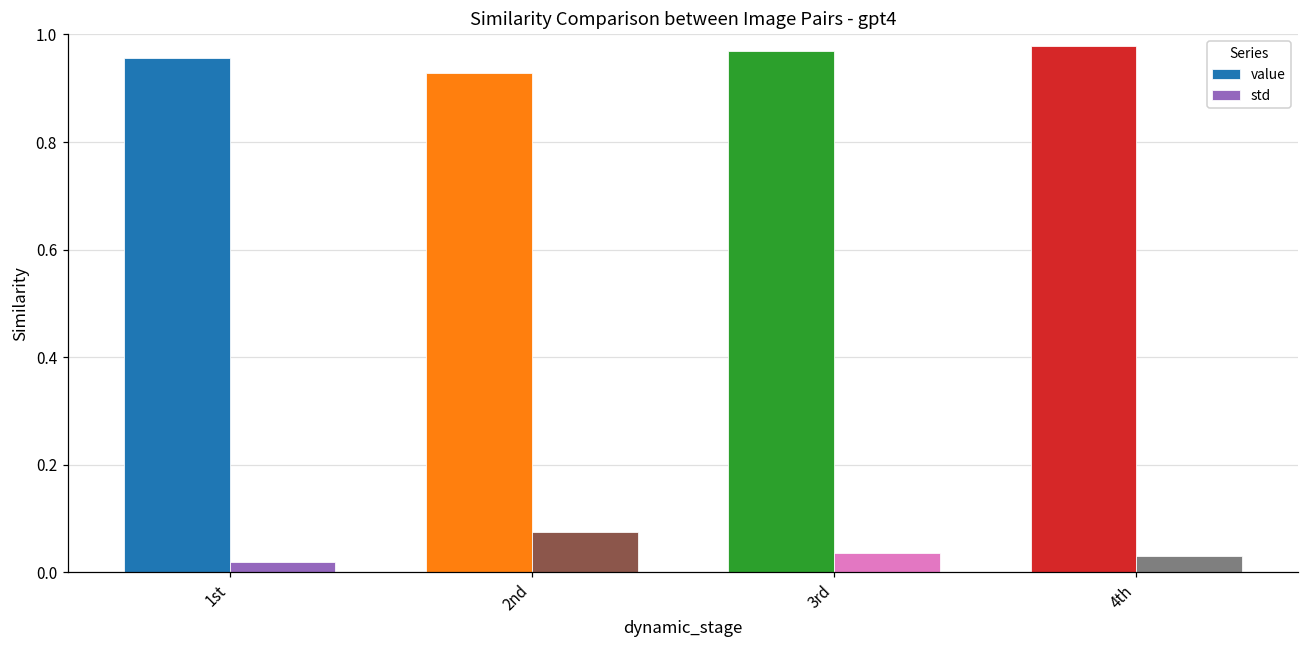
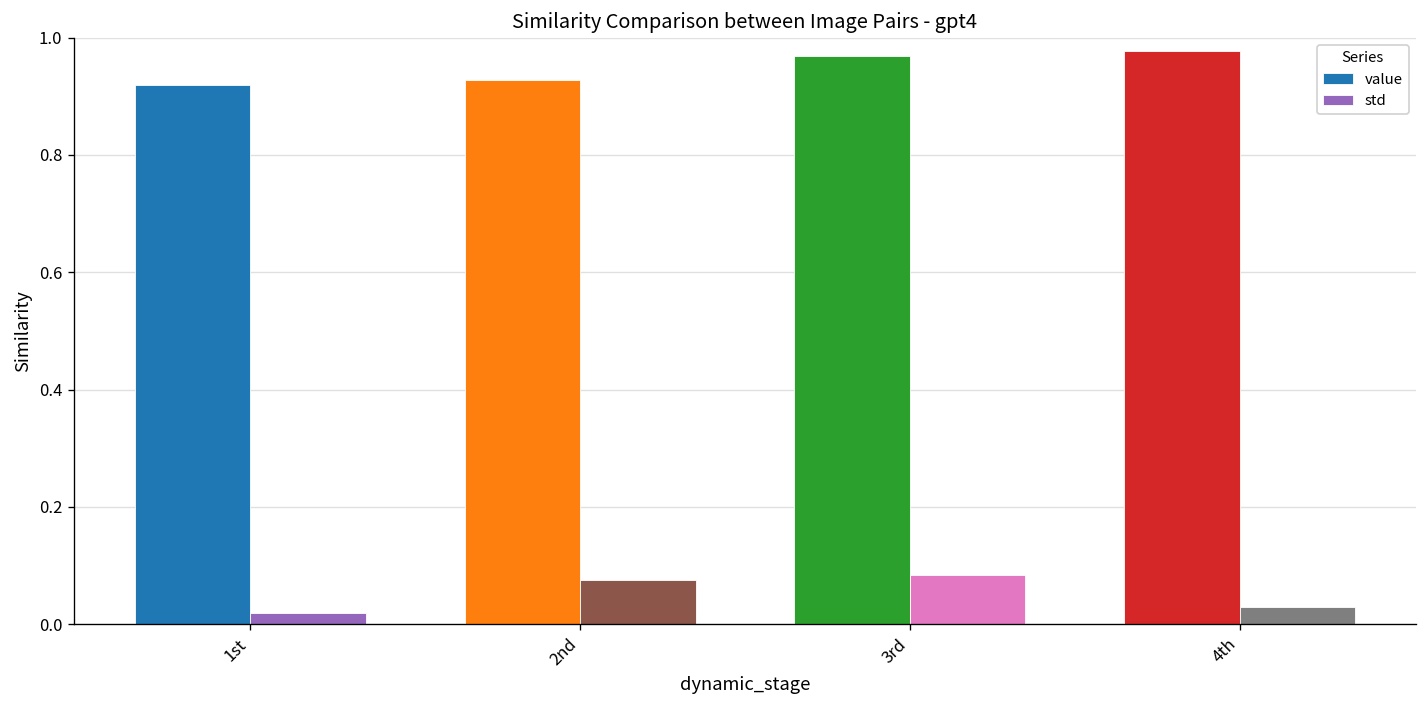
value, 1st: 0.96 -> 0.92
std, 3rd: 0.04 -> 0.08
